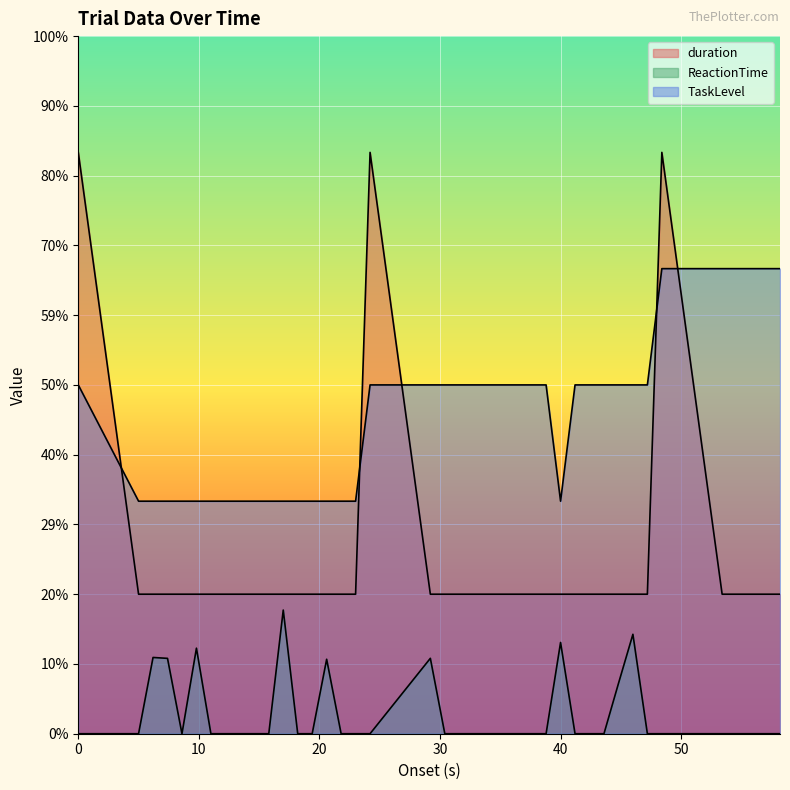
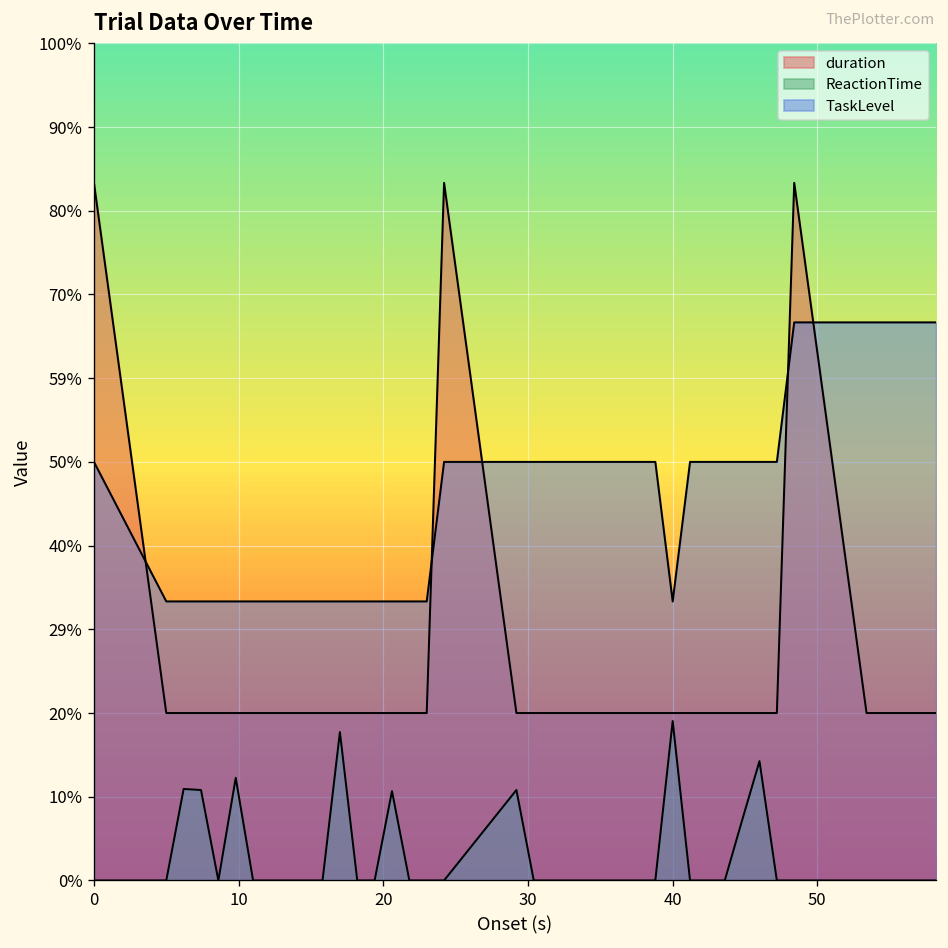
ReactionTime, 40: 13% -> 19%
